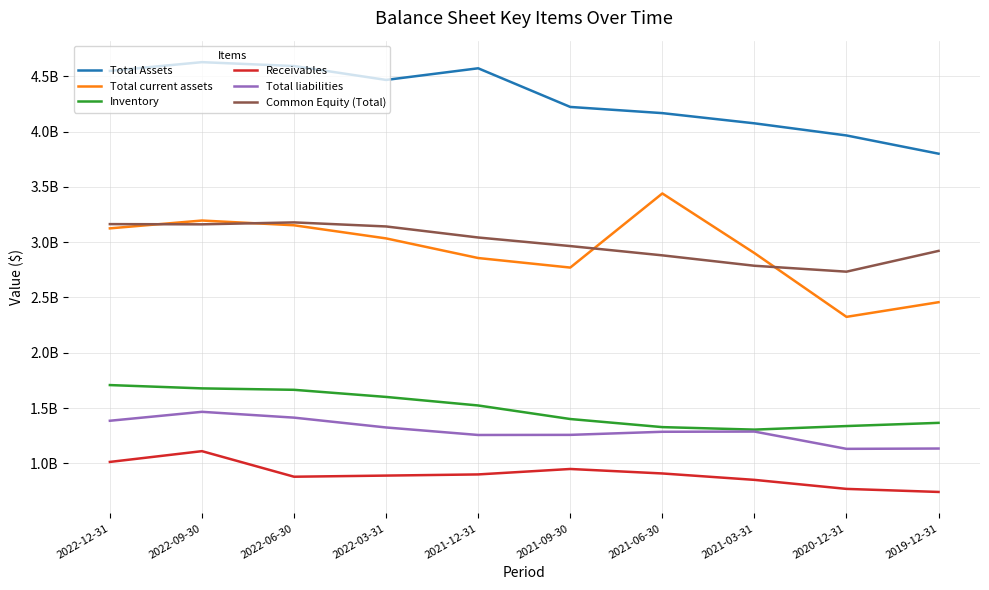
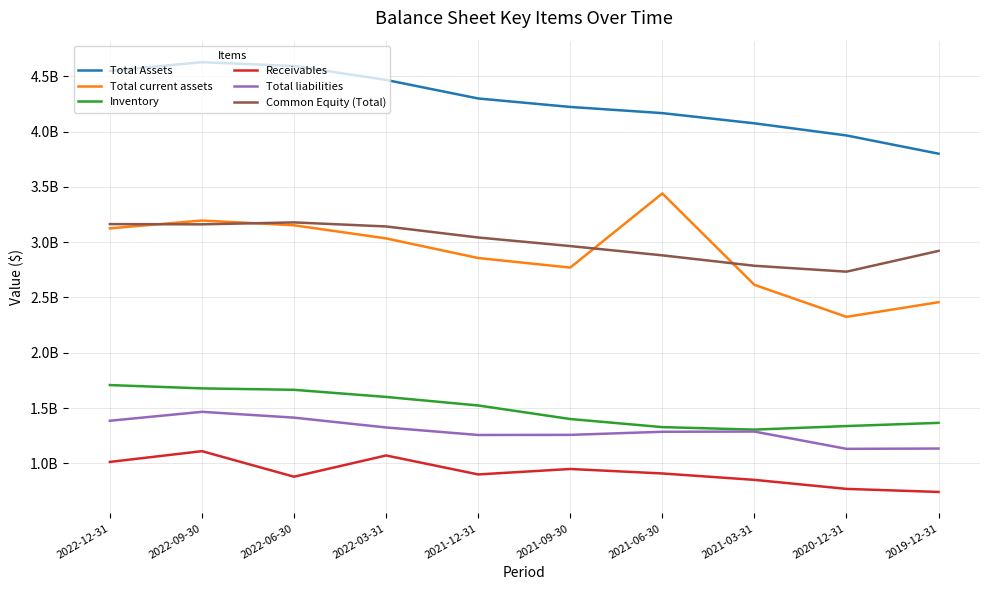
Receivables, 2022-03-31: 890000000 -> 1070000000
Total Assets, 2021-12-31: 4570000000 -> 4300000000
Total current assets, 2021-03-31: 2900000000 -> 2610000000
